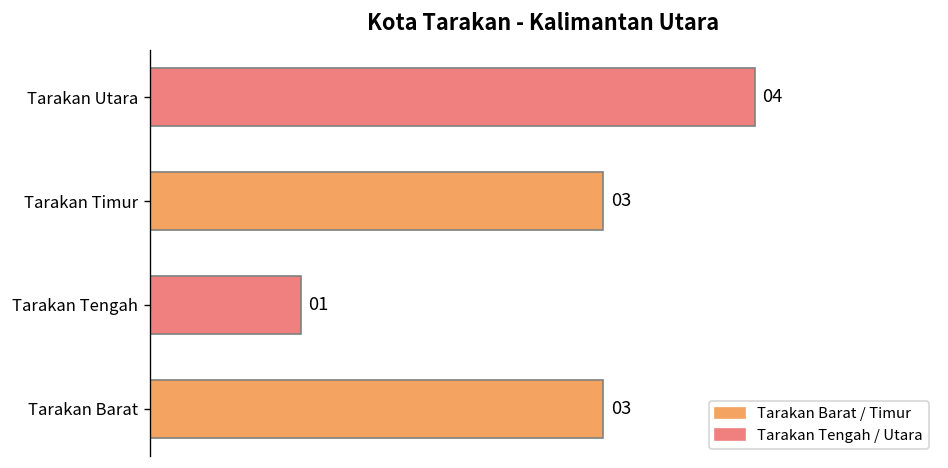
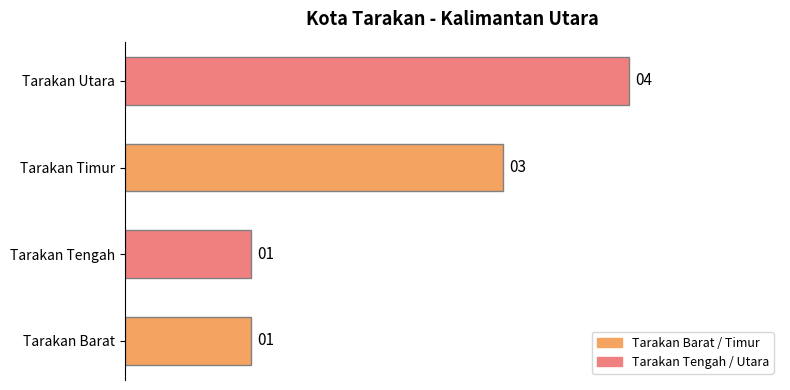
Tarakan Barat: 03 -> 01
